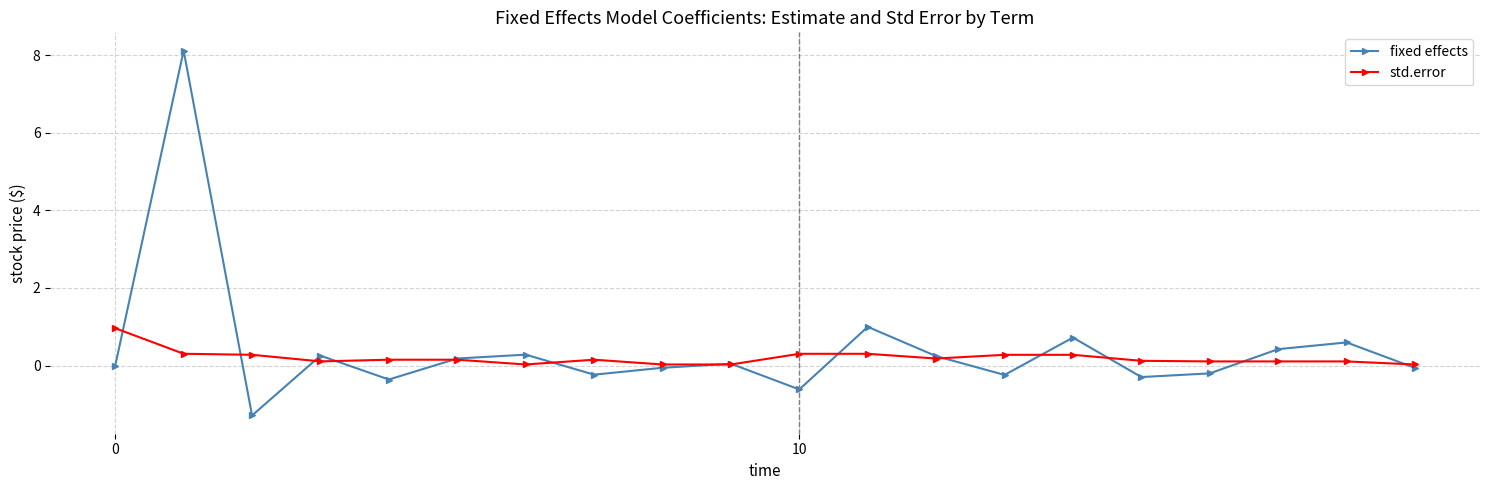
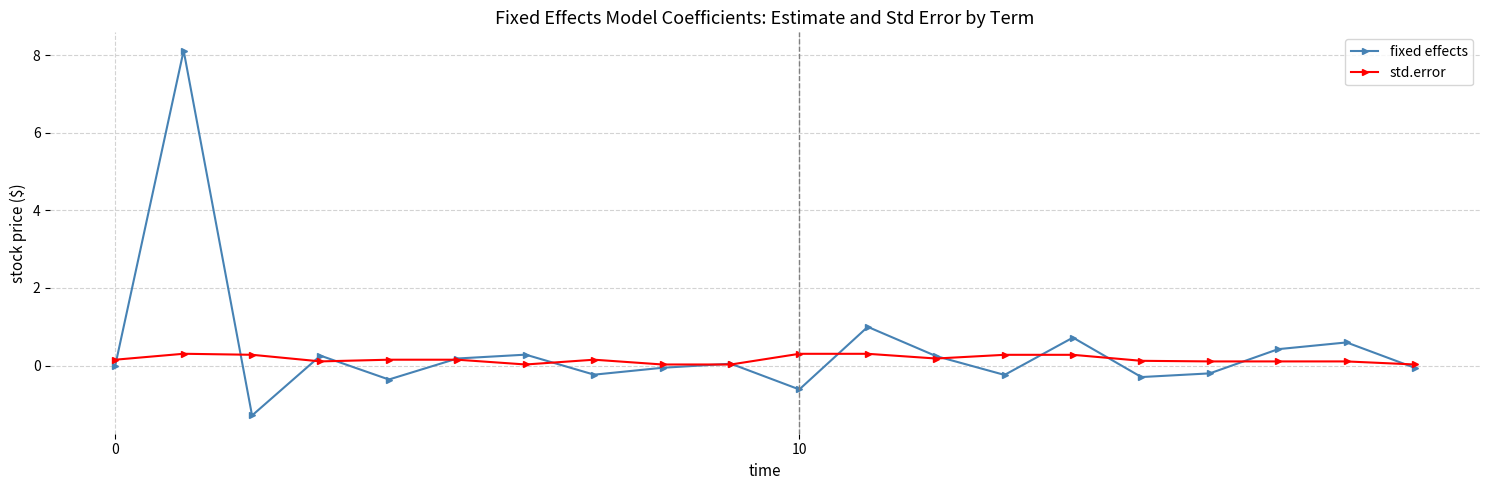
std.error, 0: 1.0 -> 0.2
